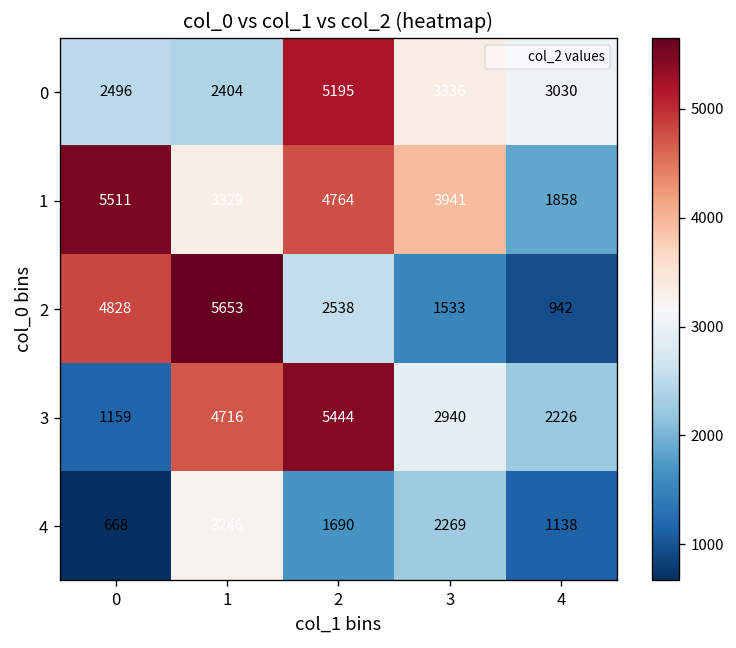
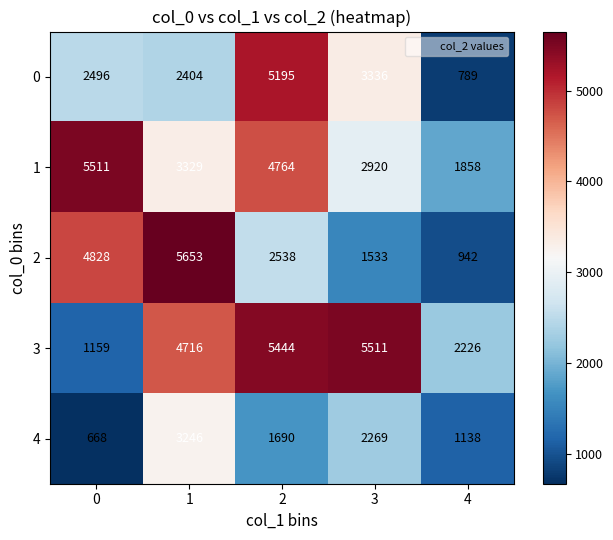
0, 4: 3030 -> 789
1, 3: 3941 -> 2920
3, 3: 2940 -> 5511
